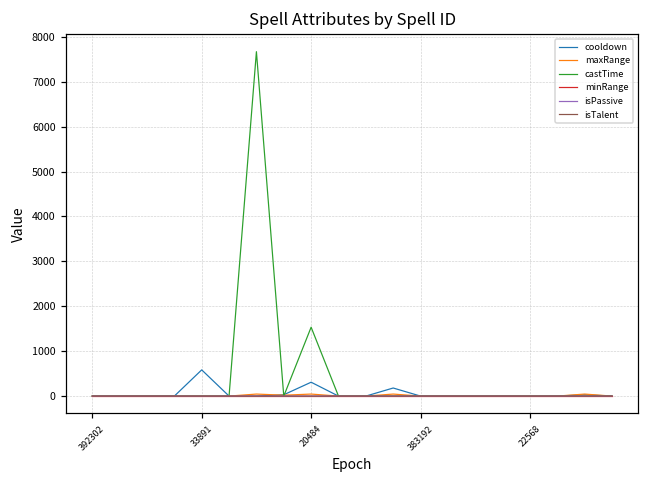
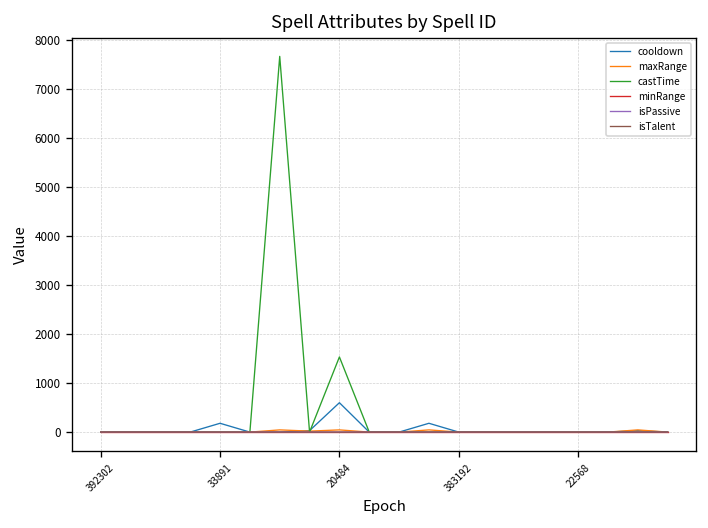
cooldown, 33891: 600 -> 200
cooldown, 20484: 300 -> 600
